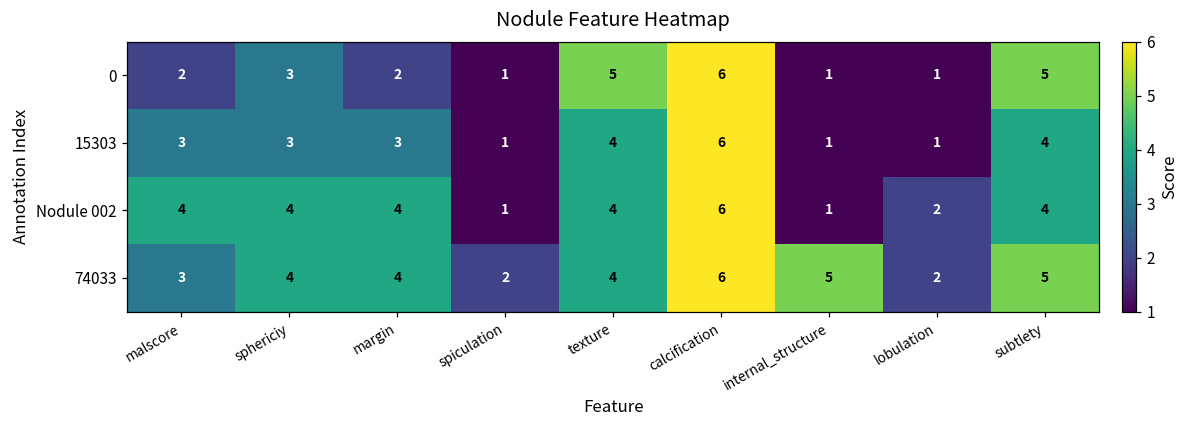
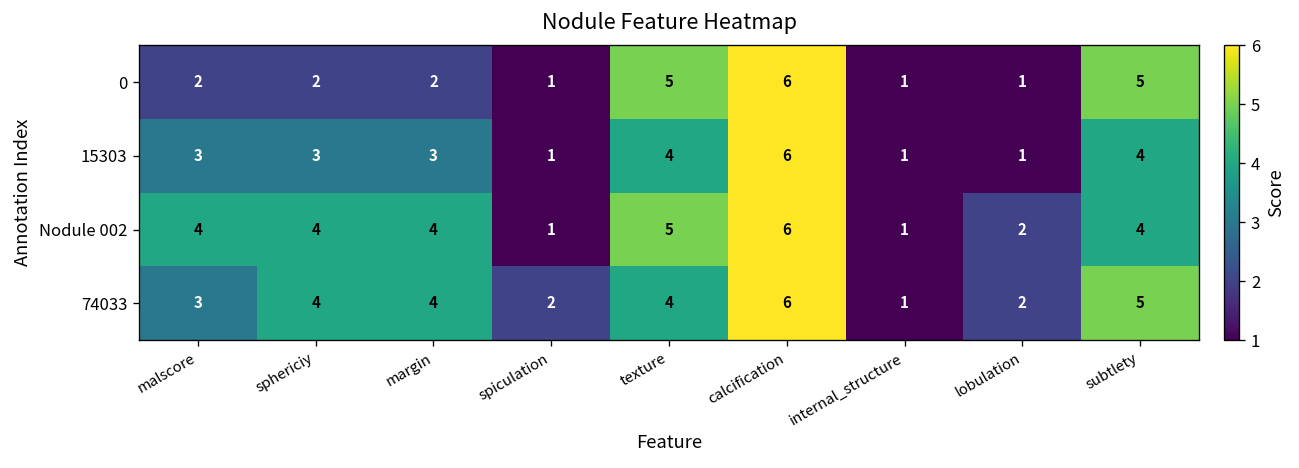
0, sphericiy: 3 -> 2
Nodule 002, texture: 4 -> 5
74033, internal_structure: 5 -> 1
